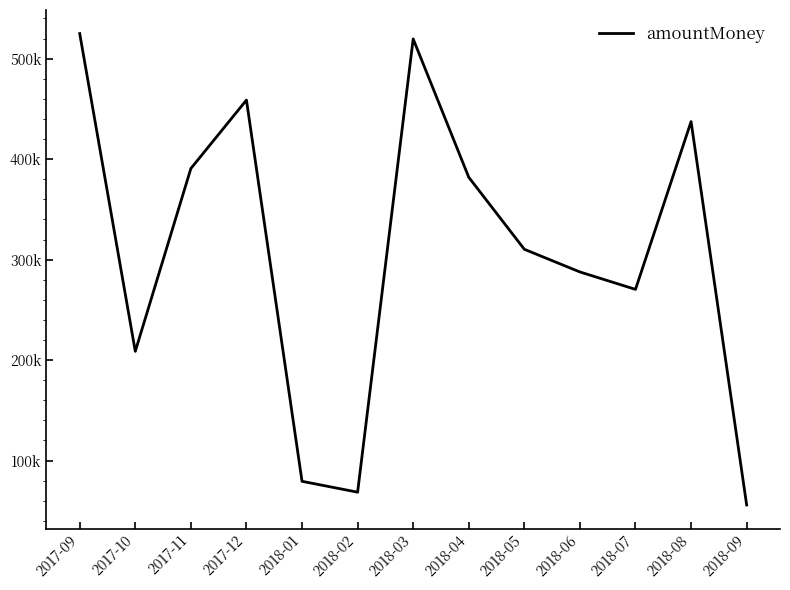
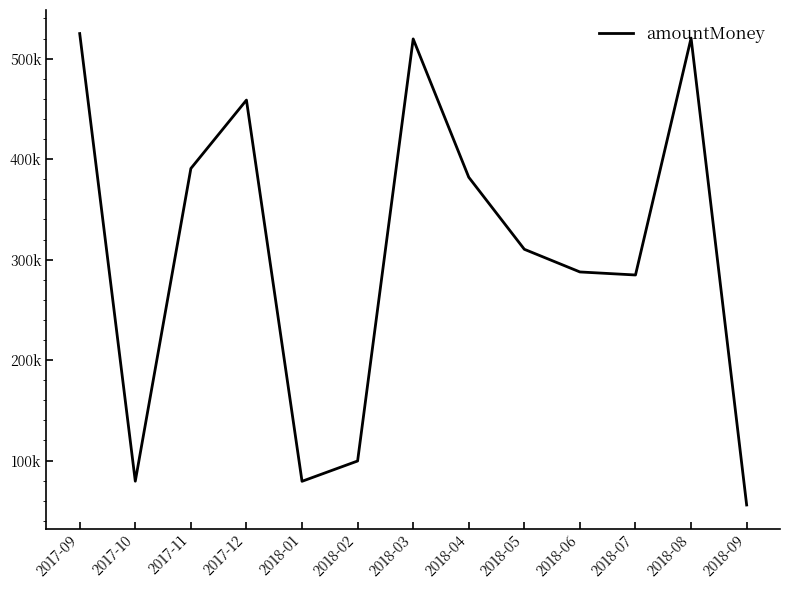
2017-10: 209000 -> 79000
2018-02: 69000 -> 100000
2018-07: 270000 -> 285000
2018-08: 437000 -> 520000
